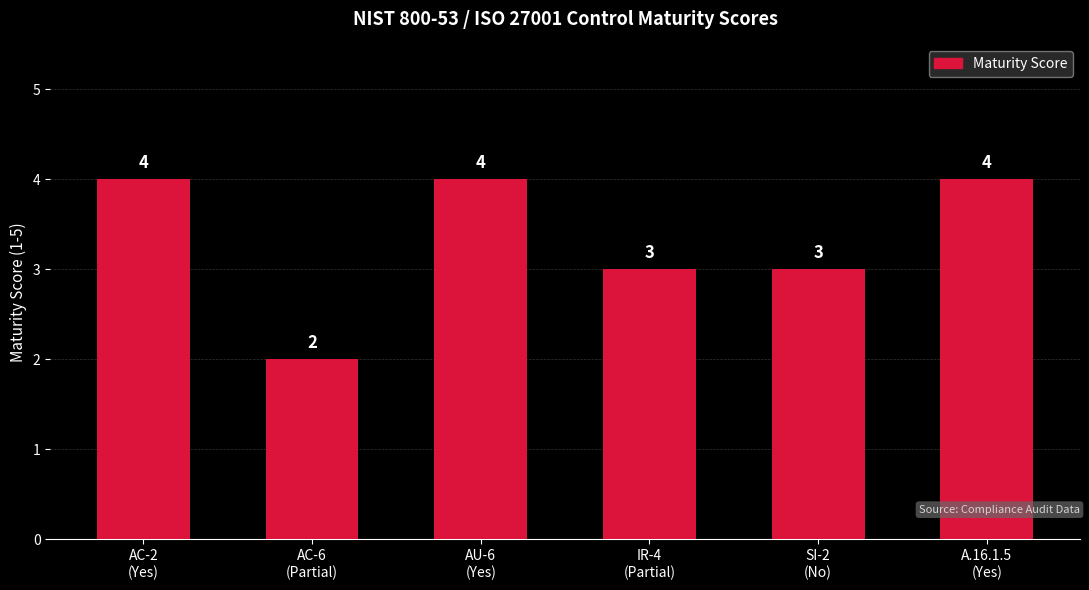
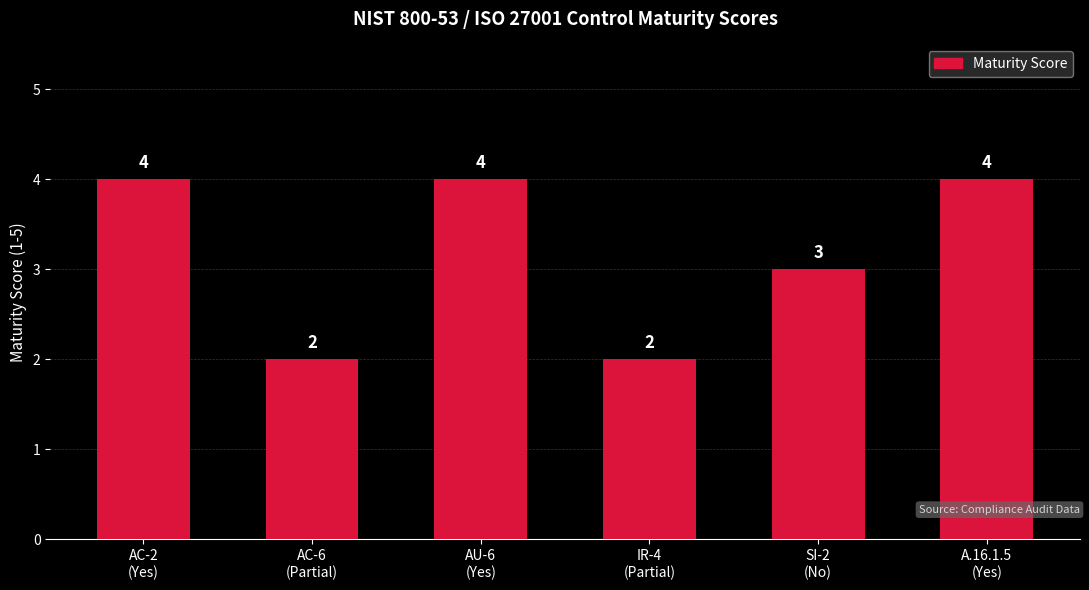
IR-4 (Partial): 3 -> 2
